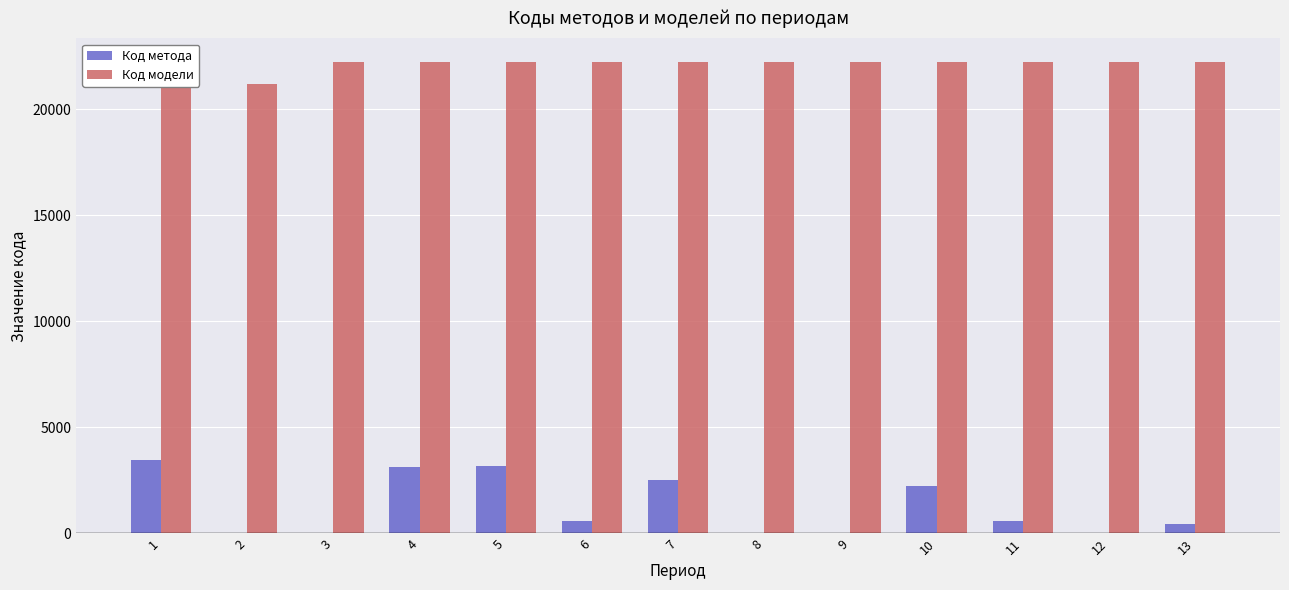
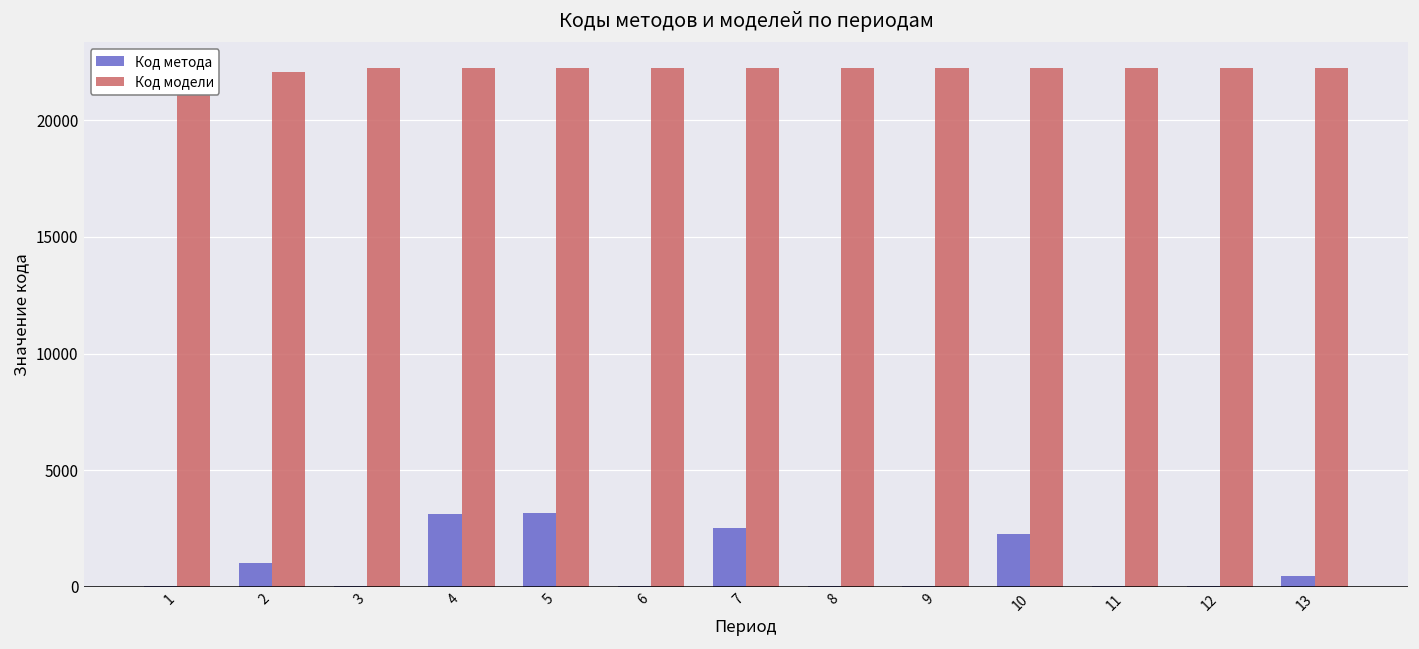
Код метода, 1: 3500 -> 0
Код метода, 2: 0 -> 1000
Код модели, 2: 21200 -> 22100
Код метода, 6: 600 -> 0
Код метода, 11: 600 -> 0
